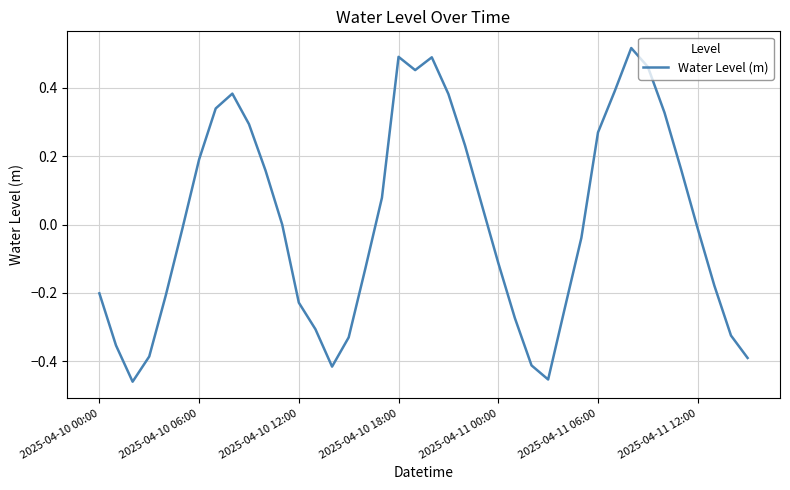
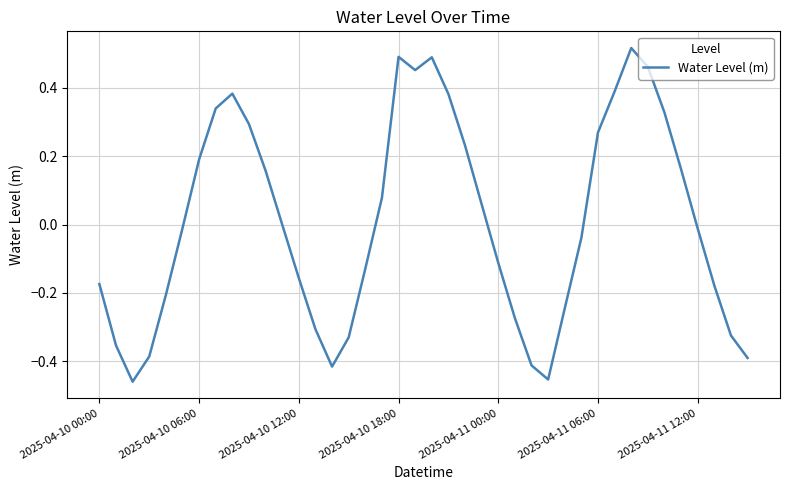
2025-04-10 00:00: -0.20 -> -0.17
2025-04-10 12:00: -0.23 -> -0.16
